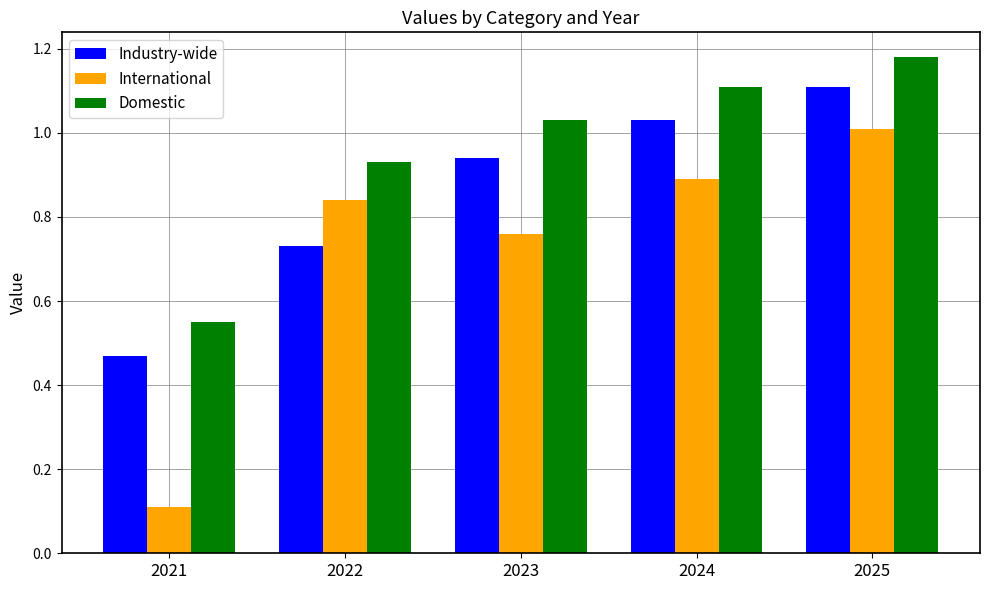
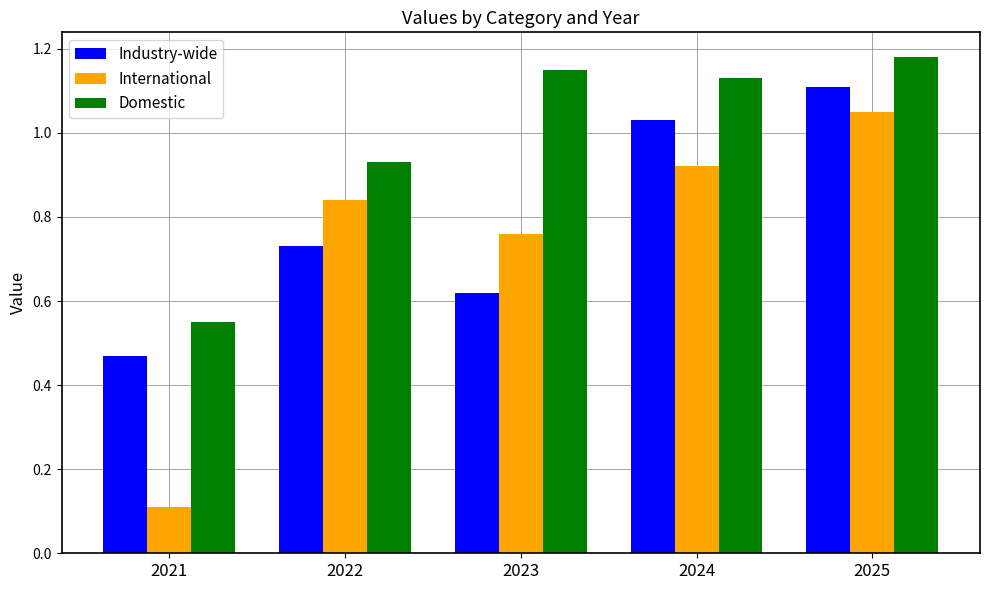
Industry-wide, 2023: 0.94 -> 0.62
Domestic, 2023: 1.03 -> 1.15
International, 2024: 0.89 -> 0.92
Domestic, 2024: 1.11 -> 1.13
International, 2025: 1.01 -> 1.05
